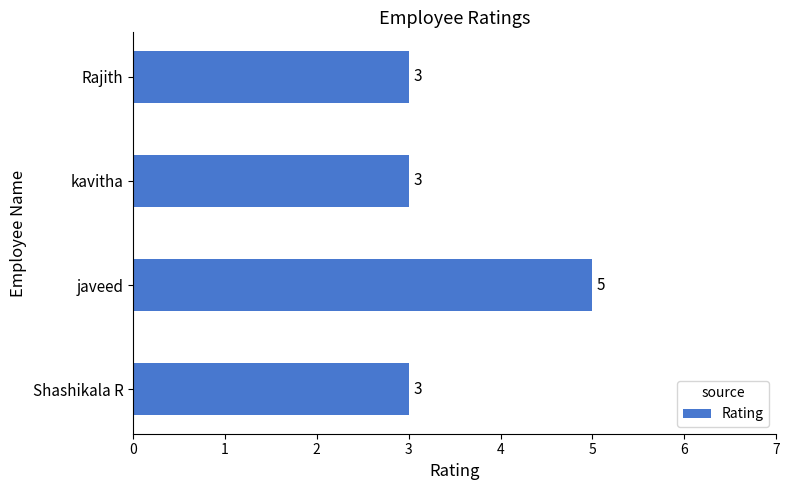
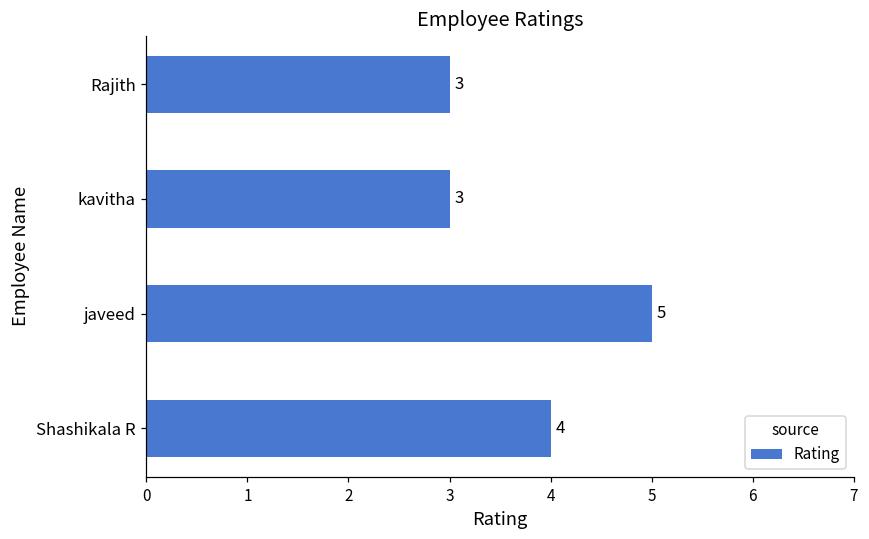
Shashikala R: 3 -> 4
